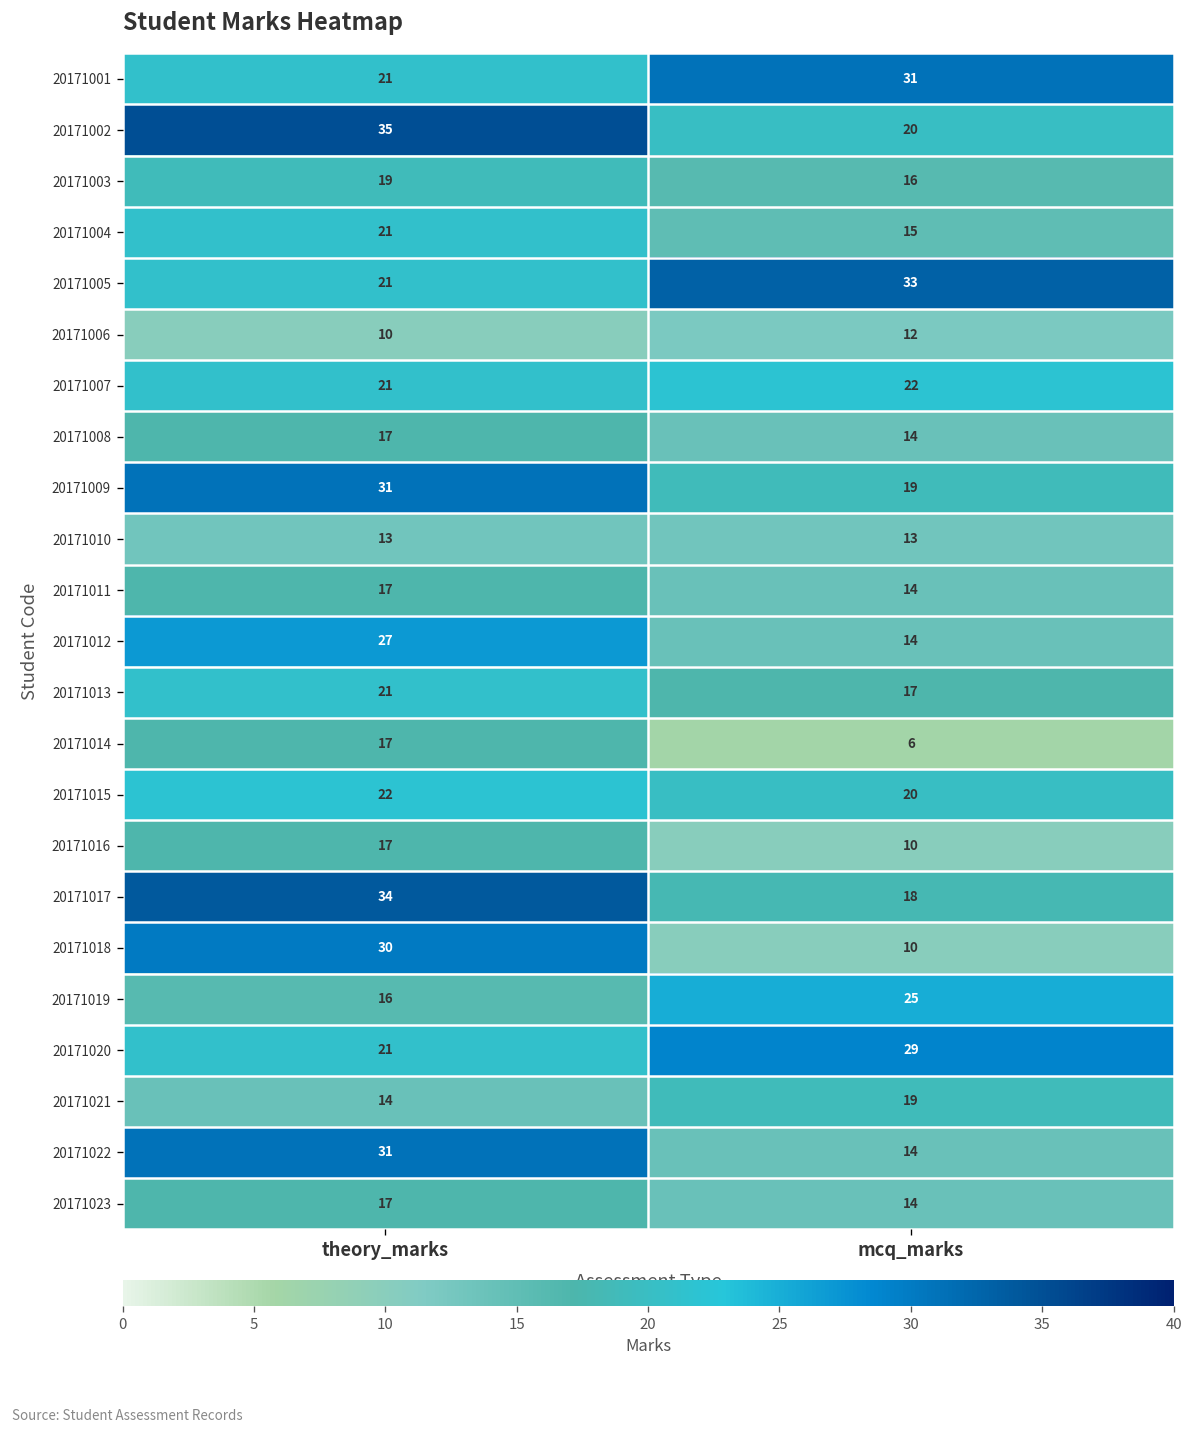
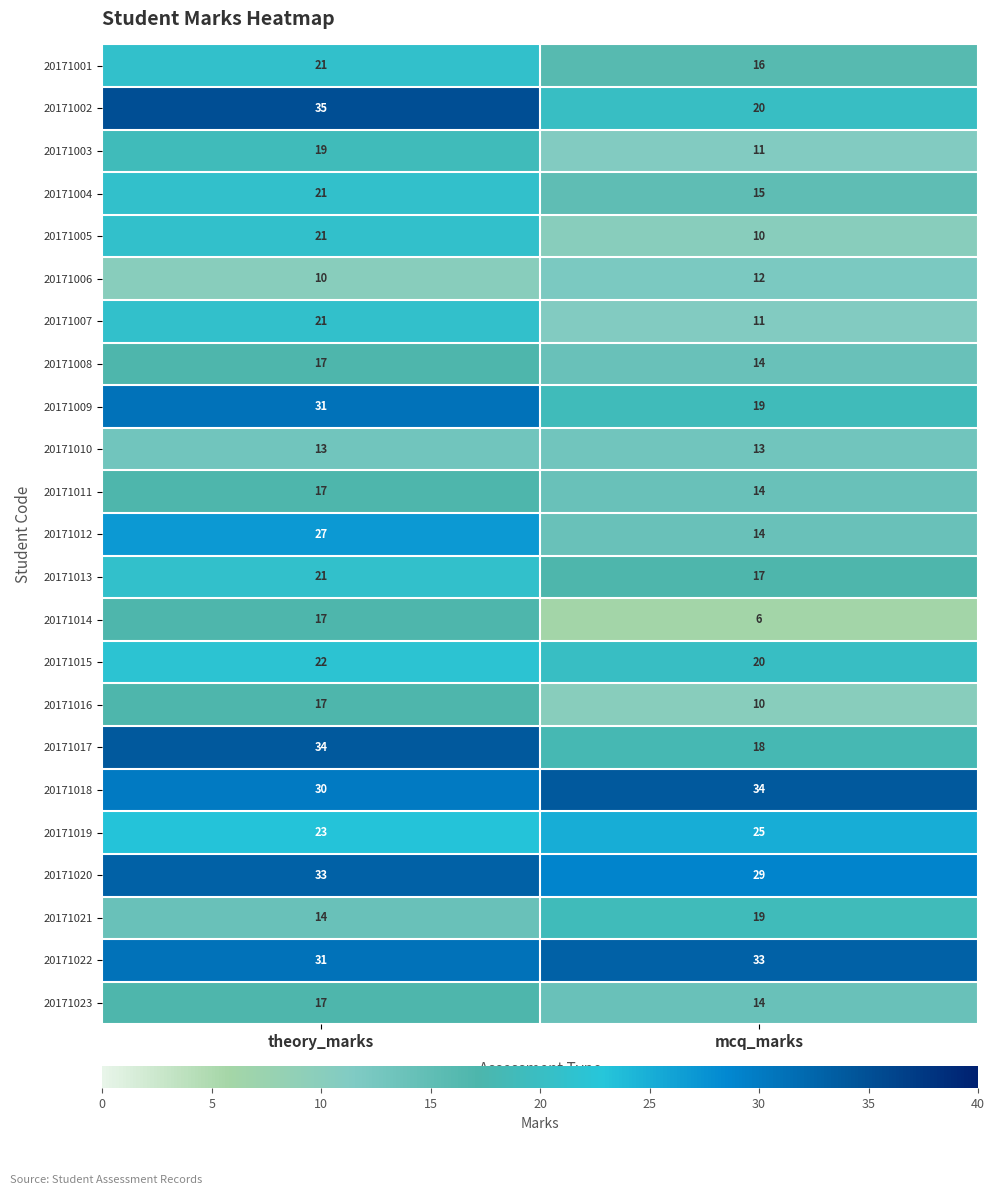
20171001, mcq_marks: 31 -> 16
20171003, mcq_marks: 16 -> 11
20171005, mcq_marks: 33 -> 10
20171007, mcq_marks: 22 -> 11
20171018, mcq_marks: 10 -> 34
20171019, theory_marks: 16 -> 23
20171020, theory_marks: 21 -> 33
20171022, mcq_marks: 14 -> 33
